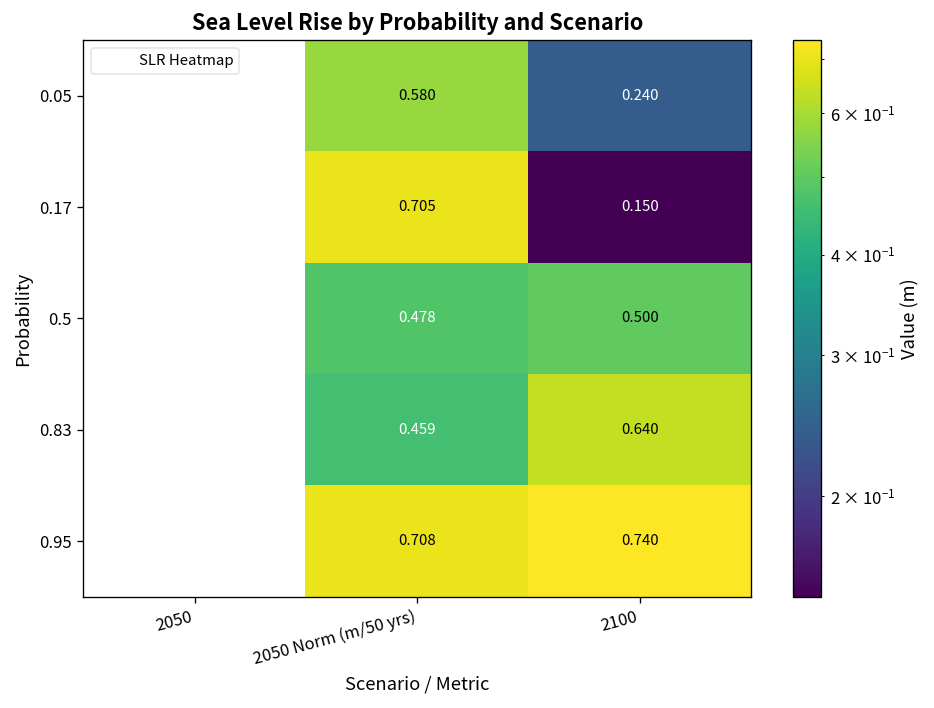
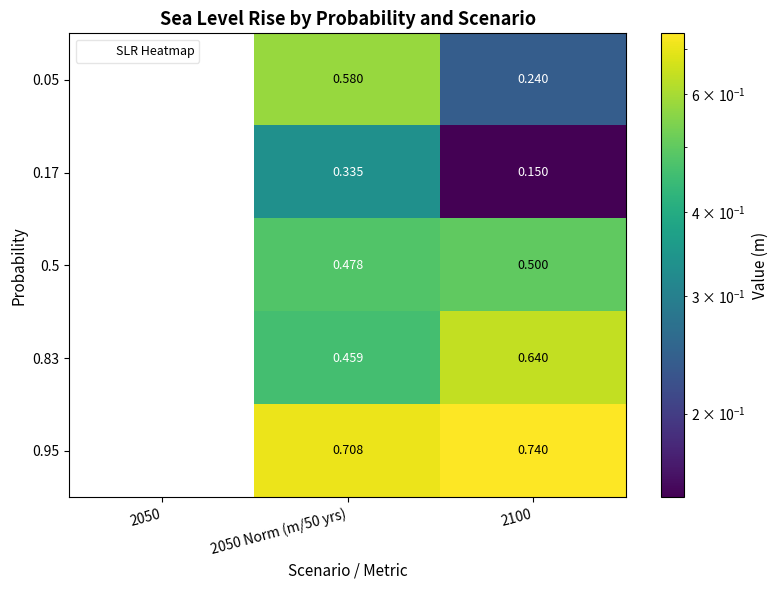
0.17, 2050 Norm (m/50 yrs): 0.705 -> 0.335
